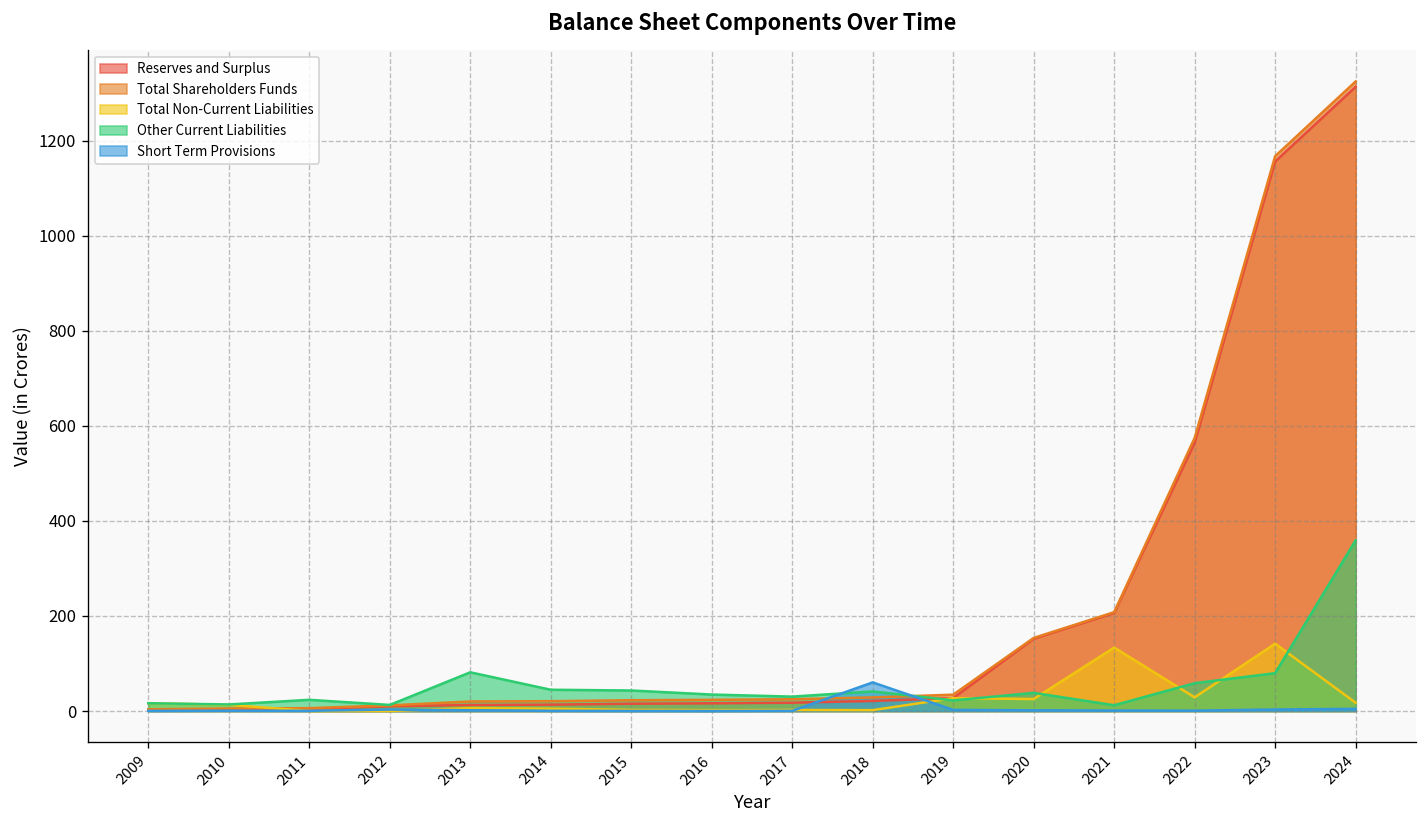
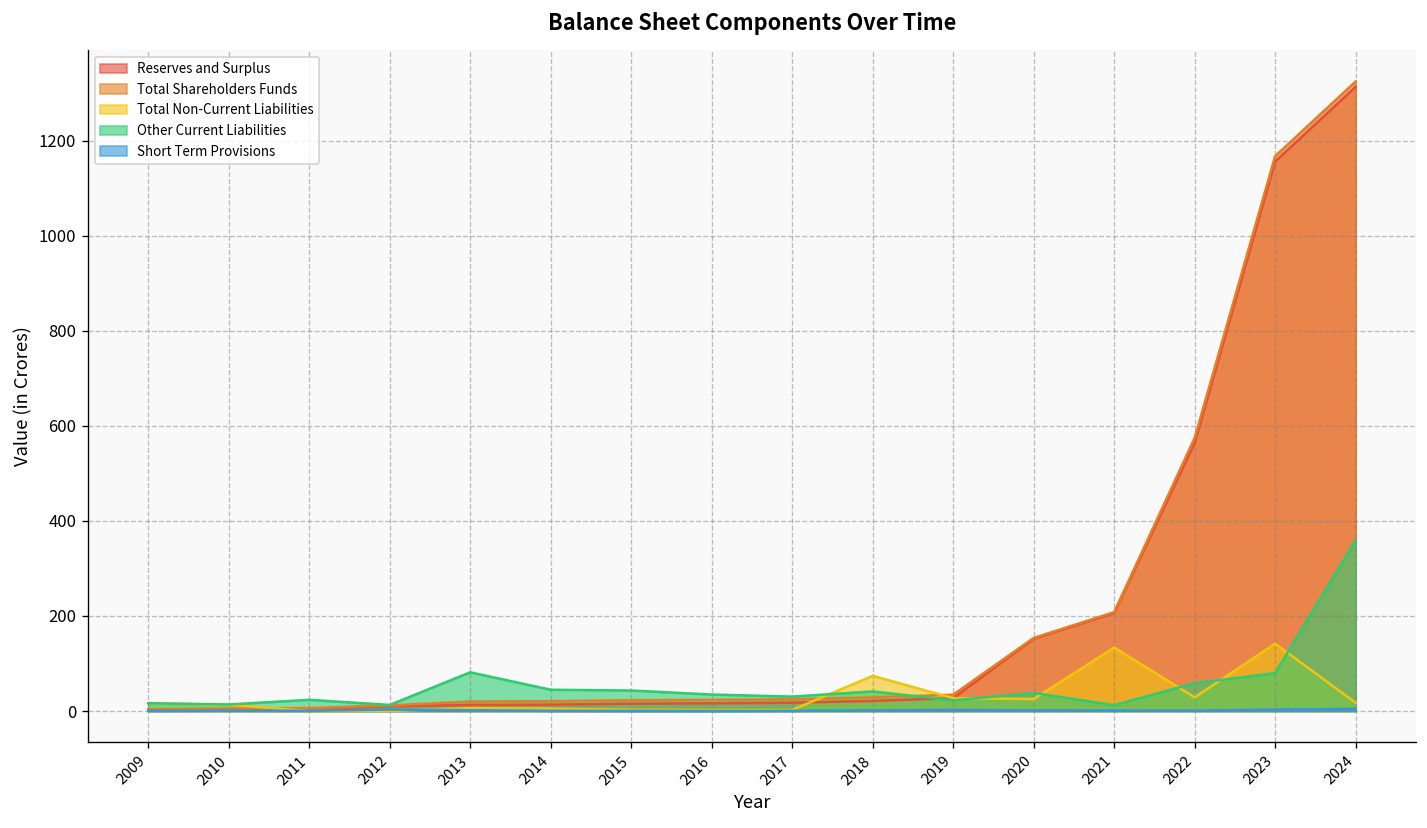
Total Non-Current Liabilities, 2018: 0 -> 70
Short Term Provisions, 2018: 60 -> 0
